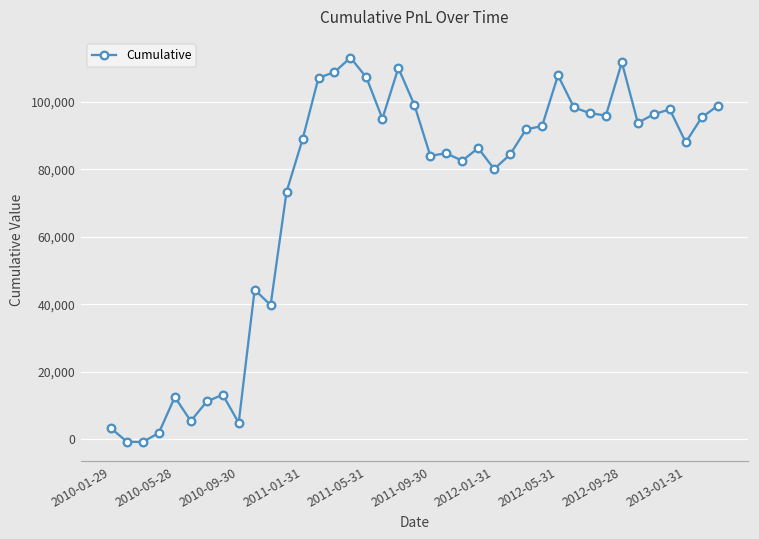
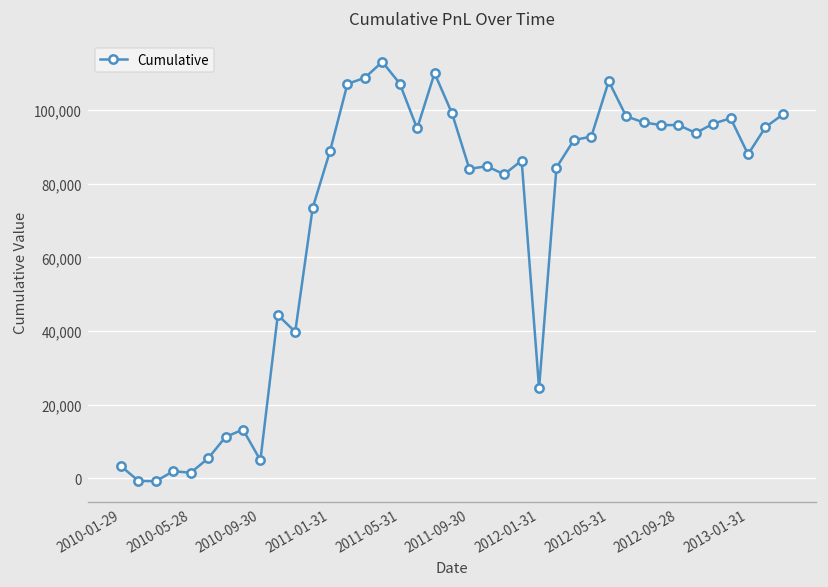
2010-05-28: 13,000 -> 2,000
2012-01-31: 80,000 -> 24,000
2012-09-28: 112,000 -> 96,000
